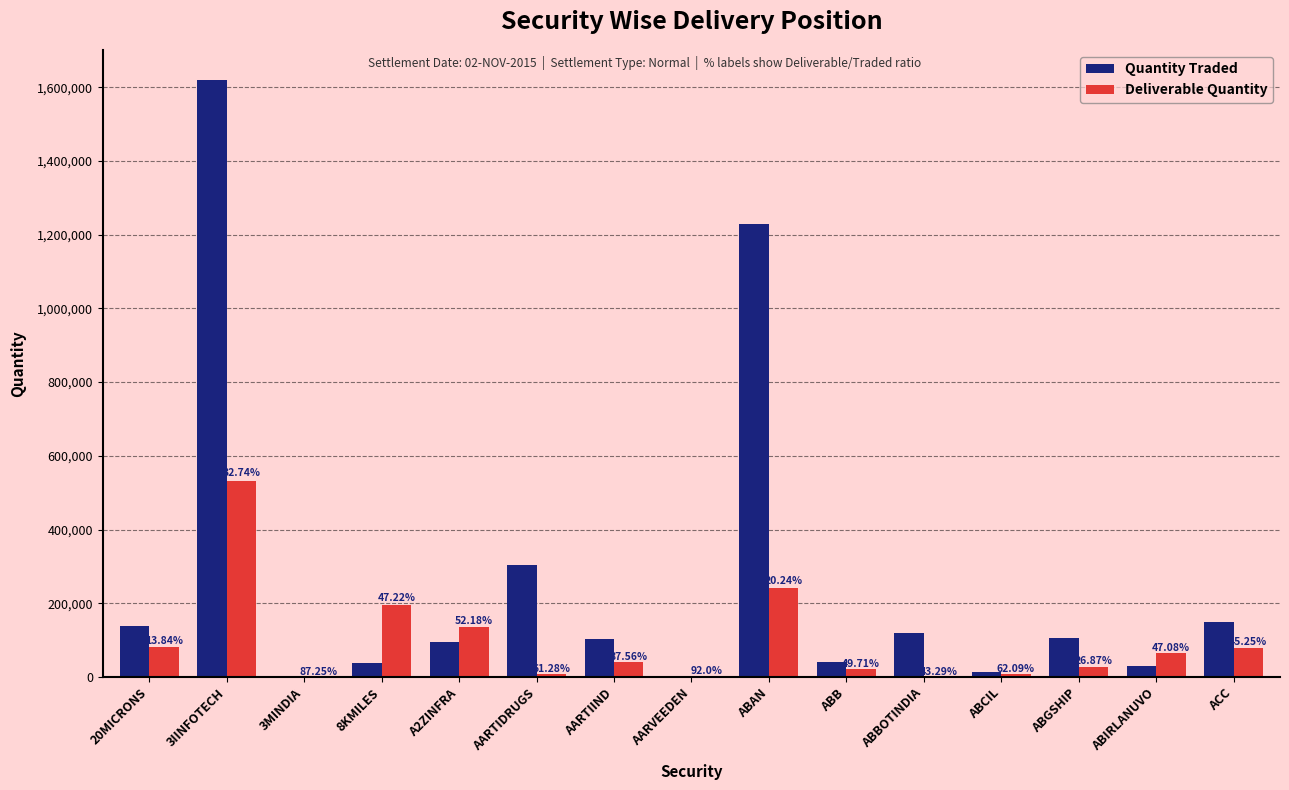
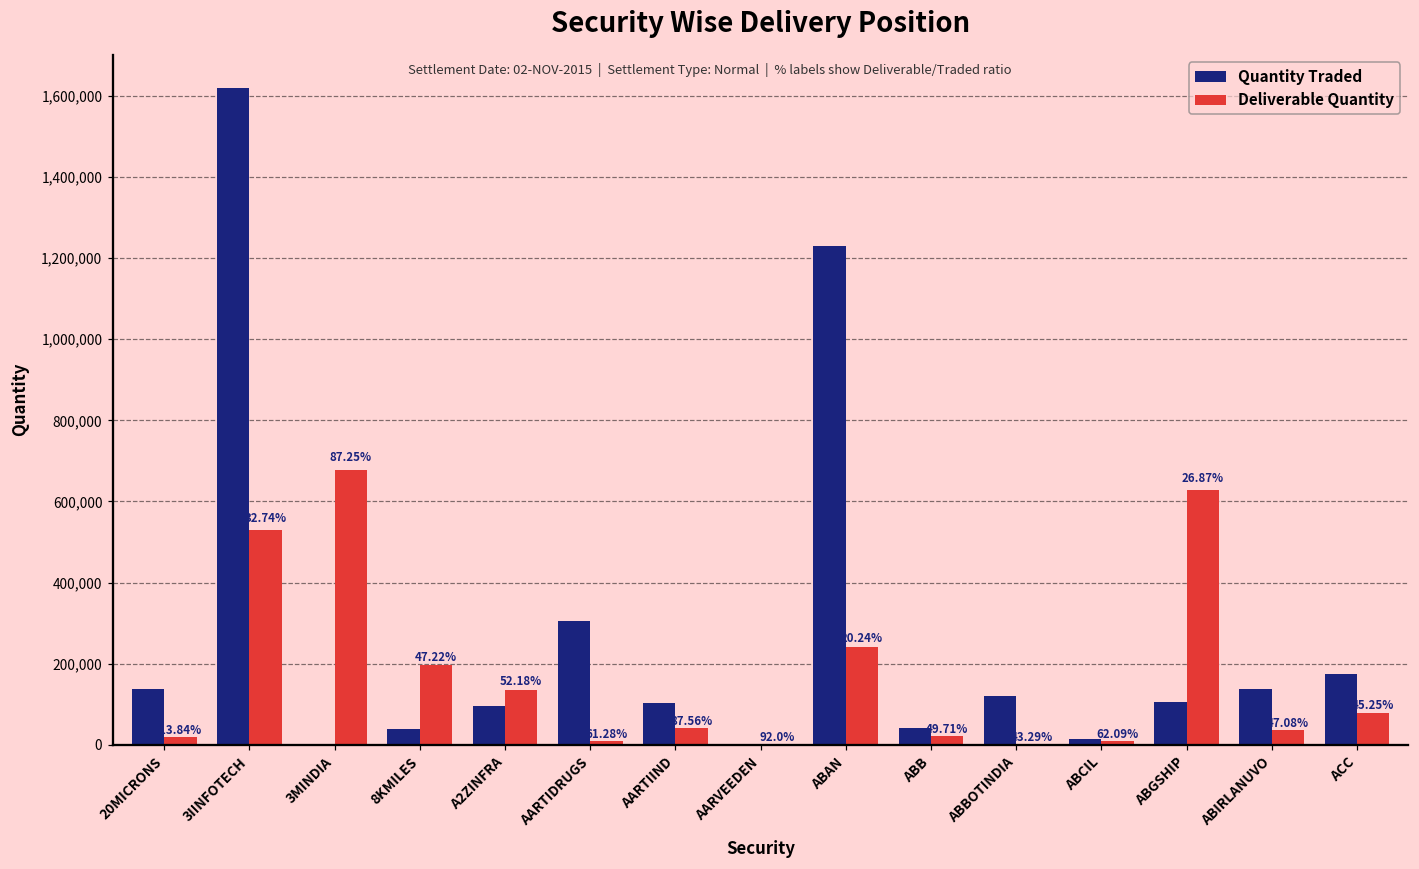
Deliverable Quantity, 20MICRONS: 80,000 -> 20,000
Deliverable Quantity, 3MINDIA: 0 -> 680,000
Deliverable Quantity, ABGSHIP: 30,000 -> 630,000
Quantity Traded, ABIRLANUVO: 30,000 -> 140,000
Deliverable Quantity, ABIRLANUVO: 60,000 -> 40,000
Quantity Traded, ACC: 150,000 -> 170,000
